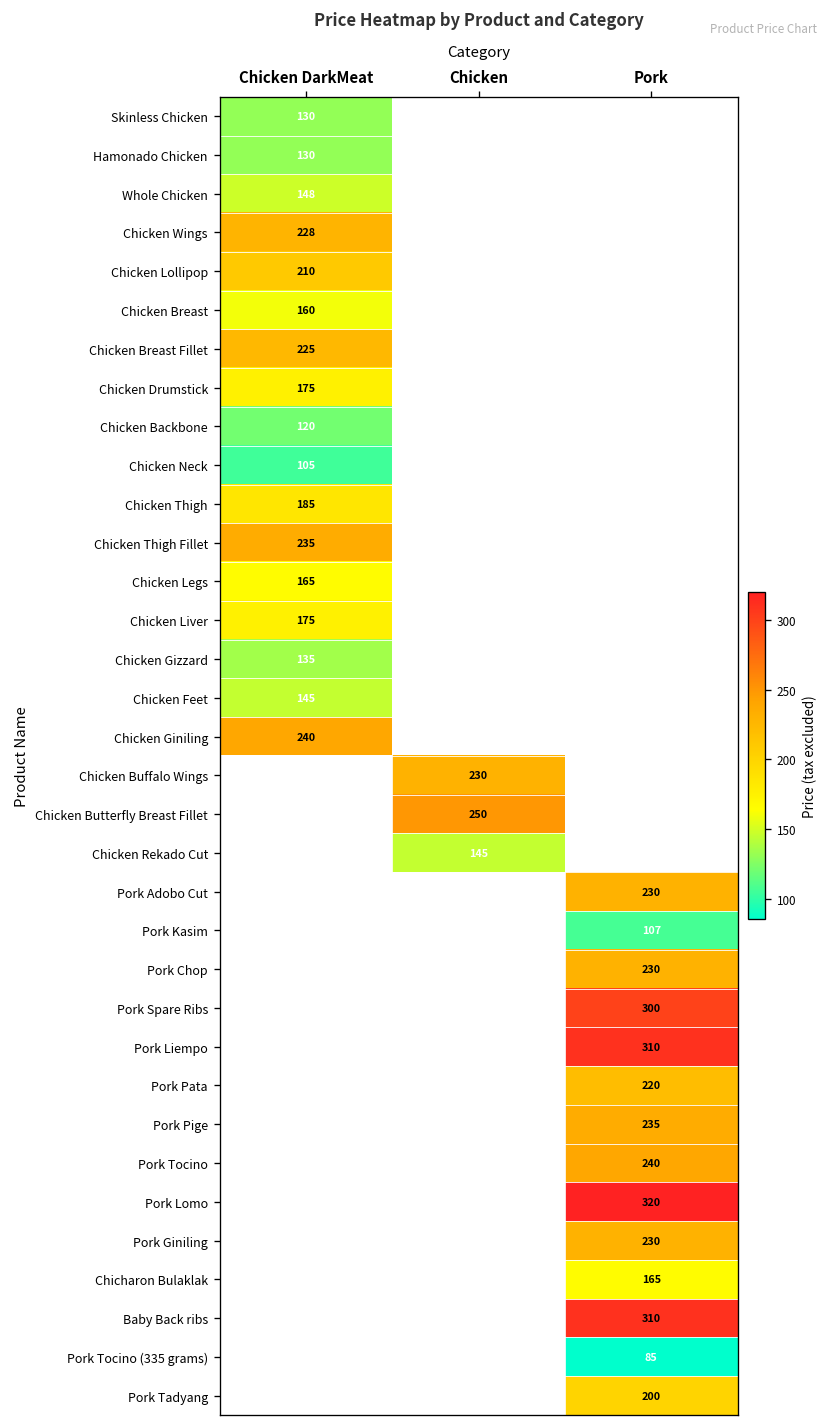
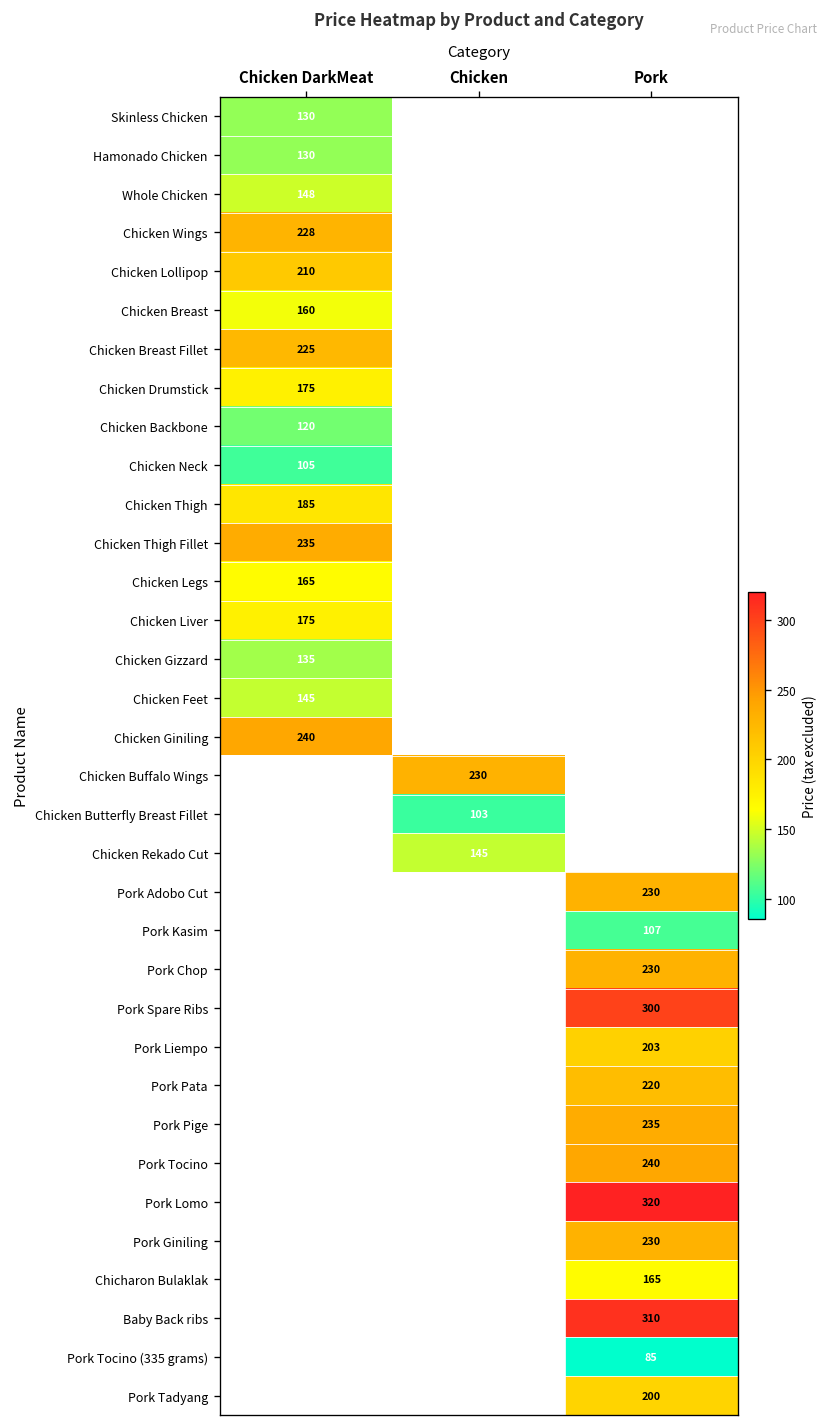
Chicken Butterfly Breast Fillet, Chicken: 250 -> 103
Pork Liempo, Pork: 310 -> 203
